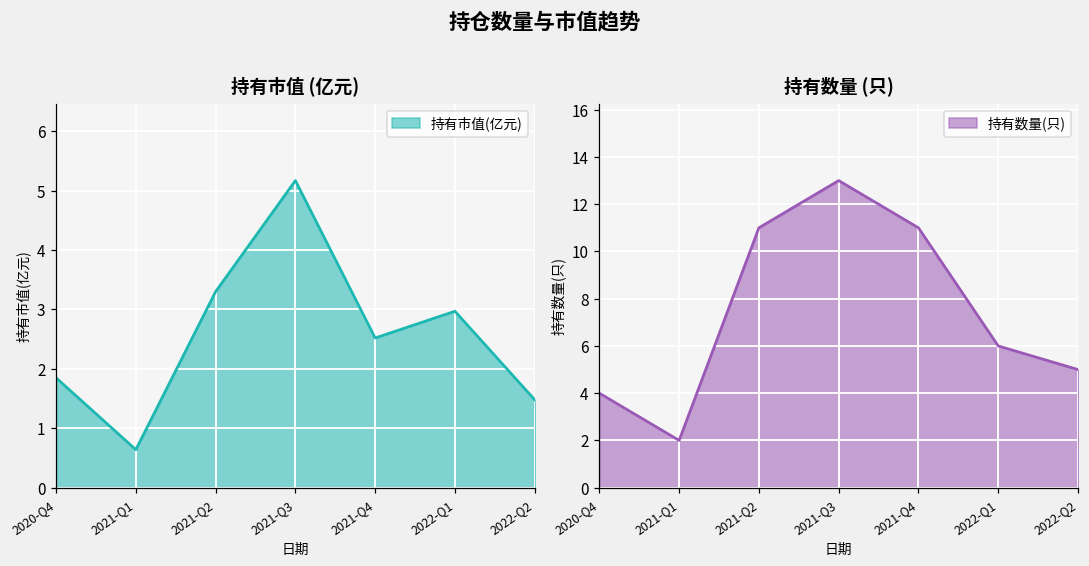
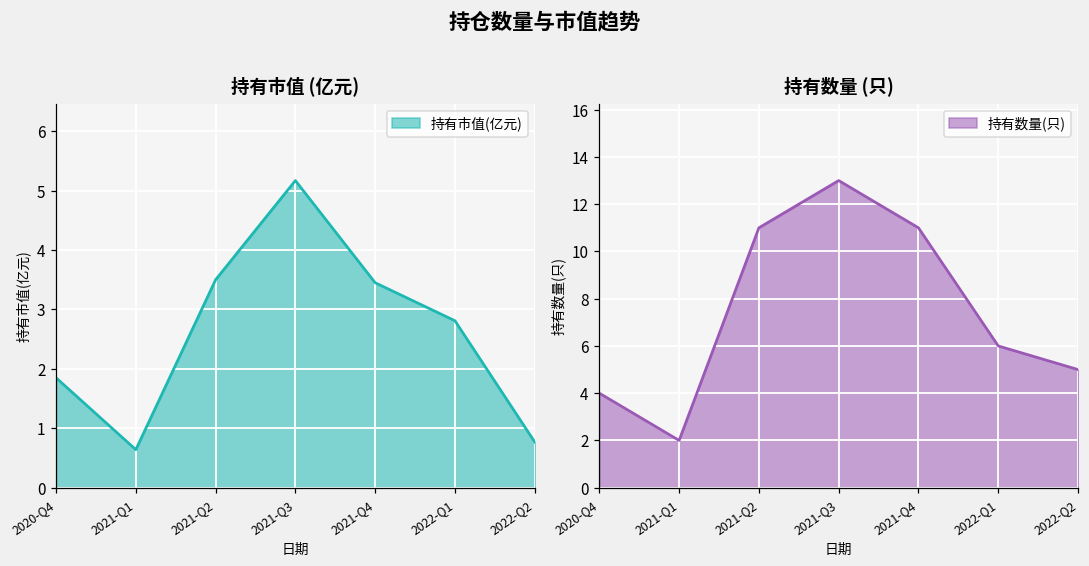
持有市值 (亿元), 2021-Q2: 3.3 -> 3.5
持有市值 (亿元), 2021-Q4: 2.5 -> 3.5
持有市值 (亿元), 2022-Q1: 3.0 -> 2.8
持有市值 (亿元), 2022-Q2: 1.5 -> 0.8
